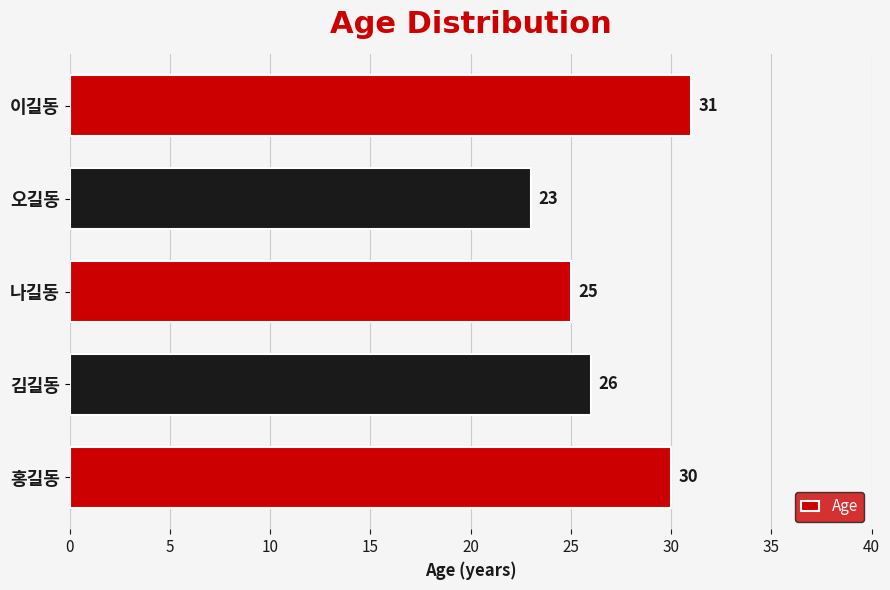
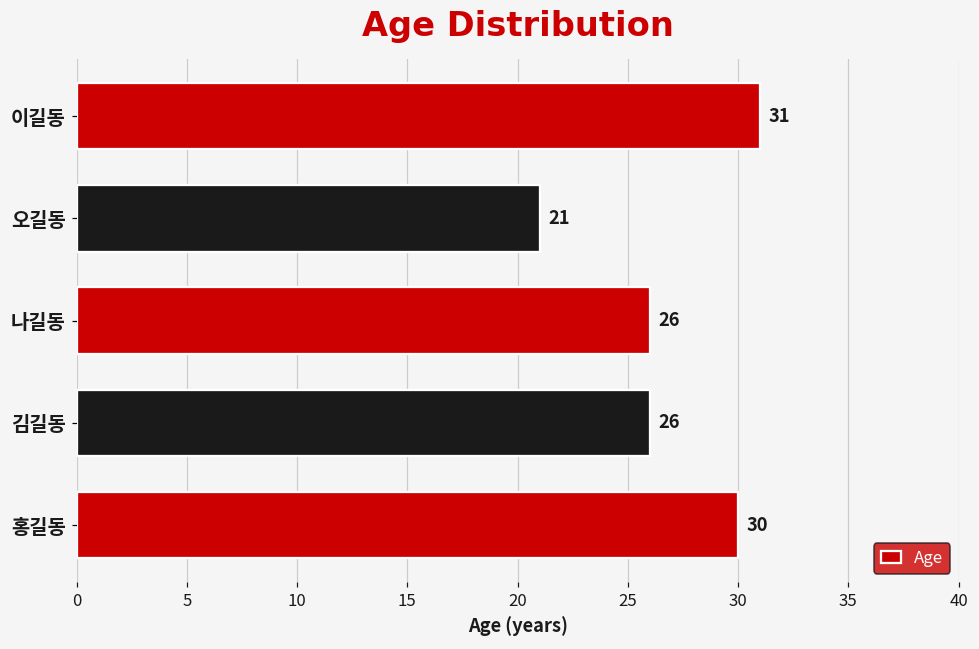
오길동: 23 -> 21
나길동: 25 -> 26
